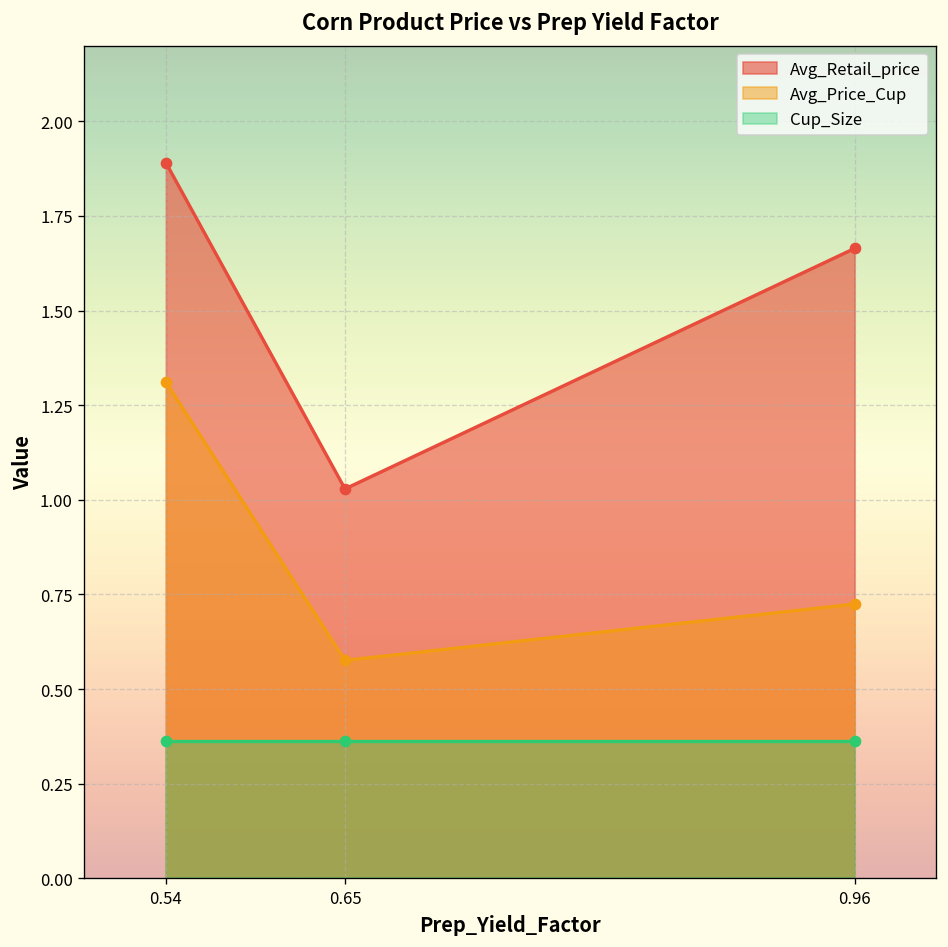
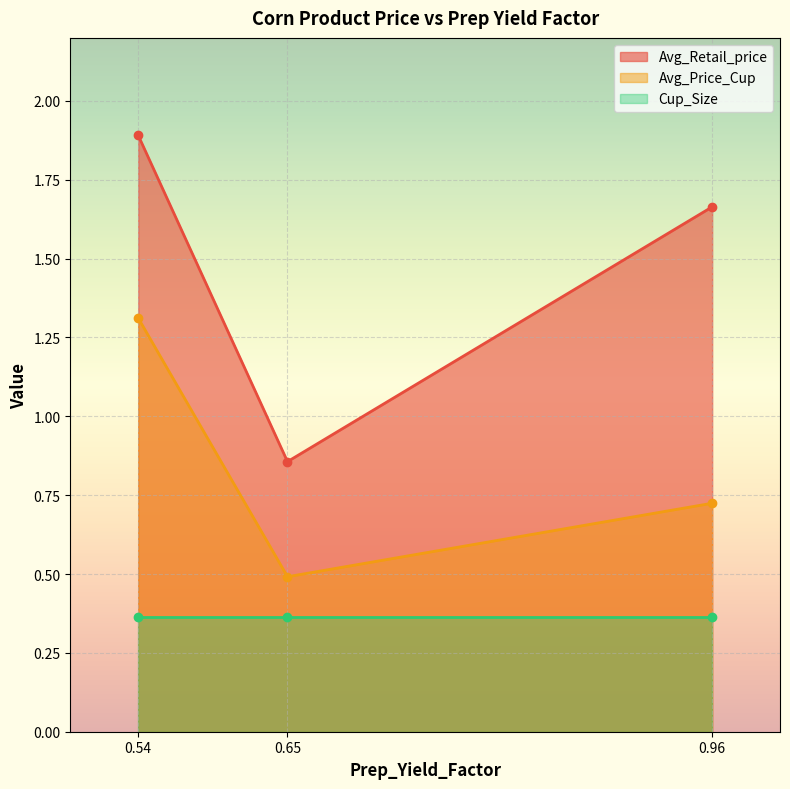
Avg_Retail_price, 0.65: 1.03 -> 0.86
Avg_Price_Cup, 0.65: 0.58 -> 0.49
